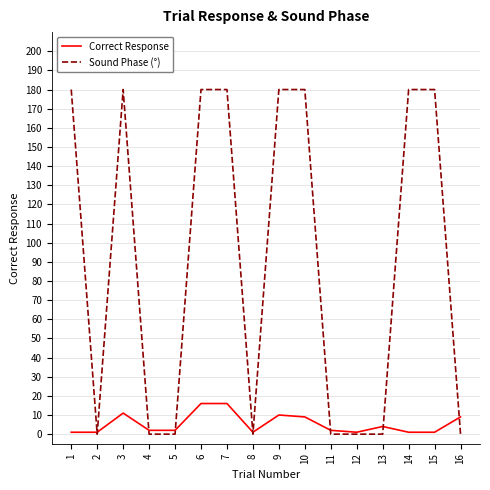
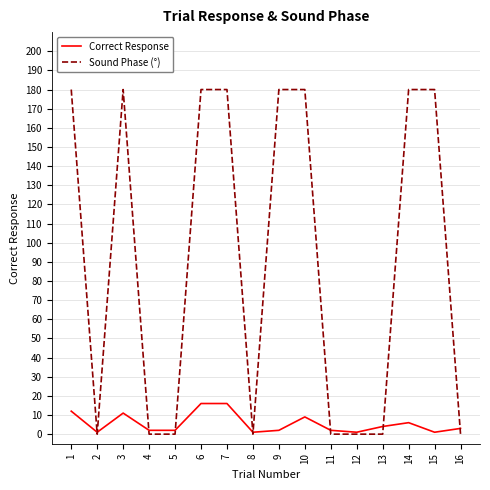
Correct Response, 1: 1 -> 12
Correct Response, 9: 10 -> 2
Correct Response, 14: 1 -> 6
Correct Response, 16: 9 -> 3
